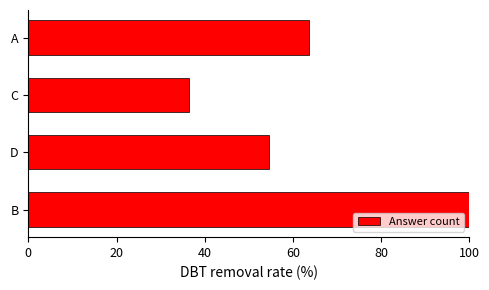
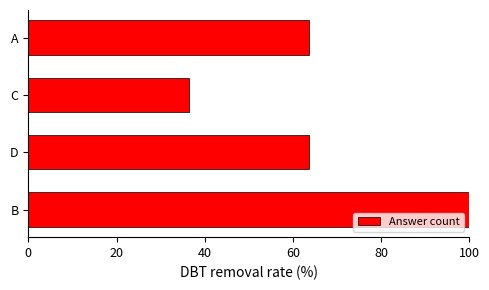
D: 55 -> 64
